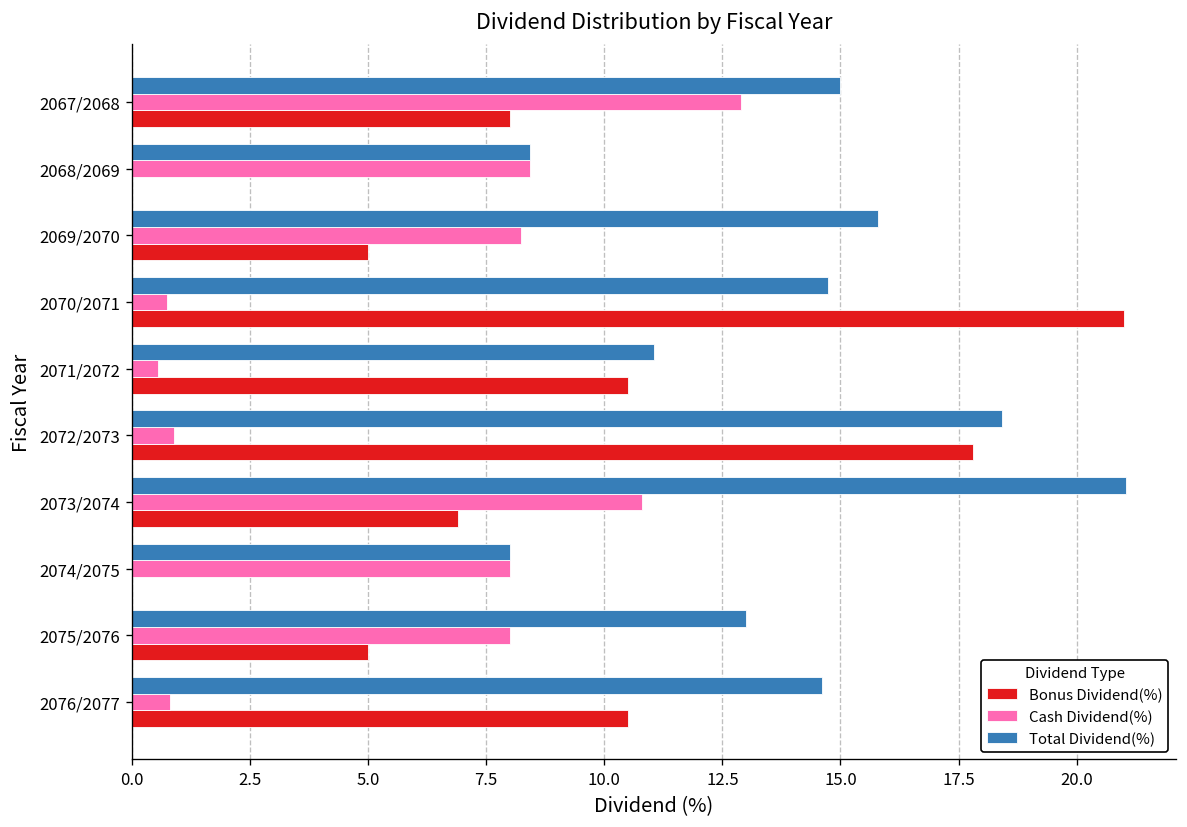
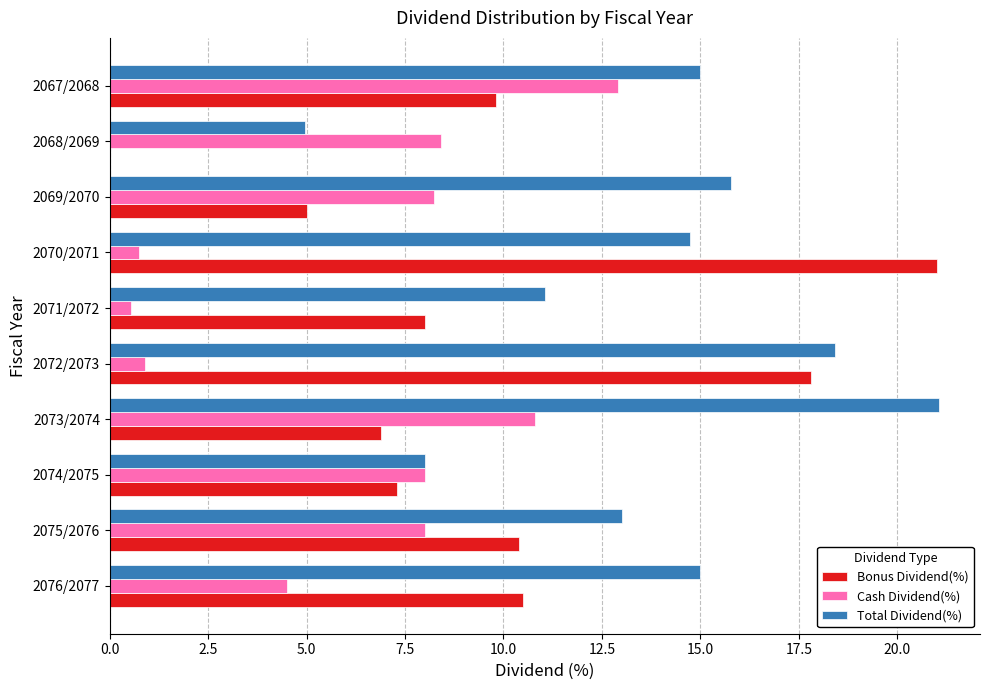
Bonus Dividend(%), 2067/2068: 8.0 -> 9.8
Total Dividend(%), 2068/2069: 8.4 -> 5.0
Bonus Dividend(%), 2071/2072: 10.5 -> 8.0
Bonus Dividend(%), 2074/2075: 0.0 -> 7.3
Bonus Dividend(%), 2075/2076: 5.0 -> 10.4
Total Dividend(%), 2076/2077: 14.6 -> 15.0
Cash Dividend(%), 2076/2077: 0.8 -> 4.5
